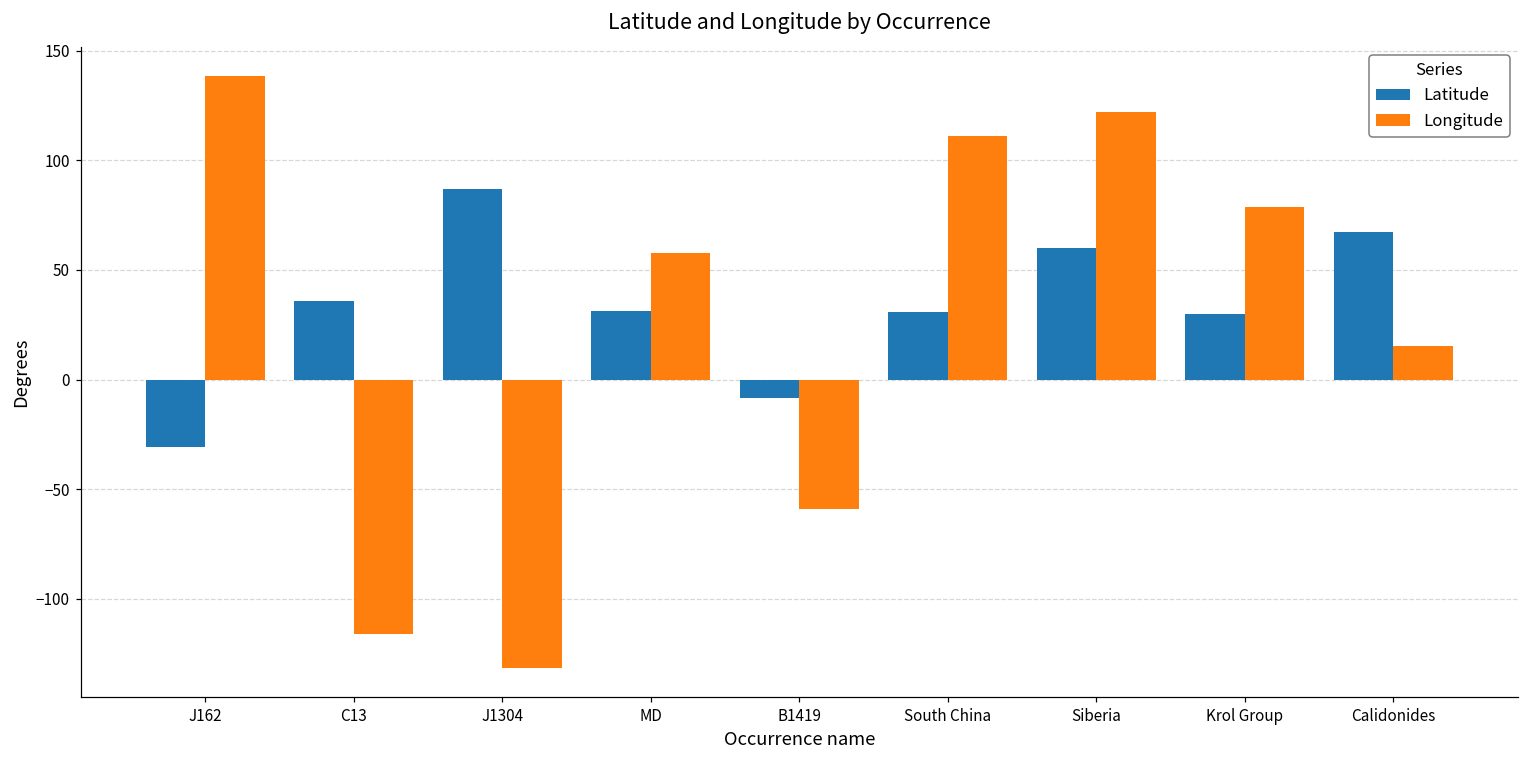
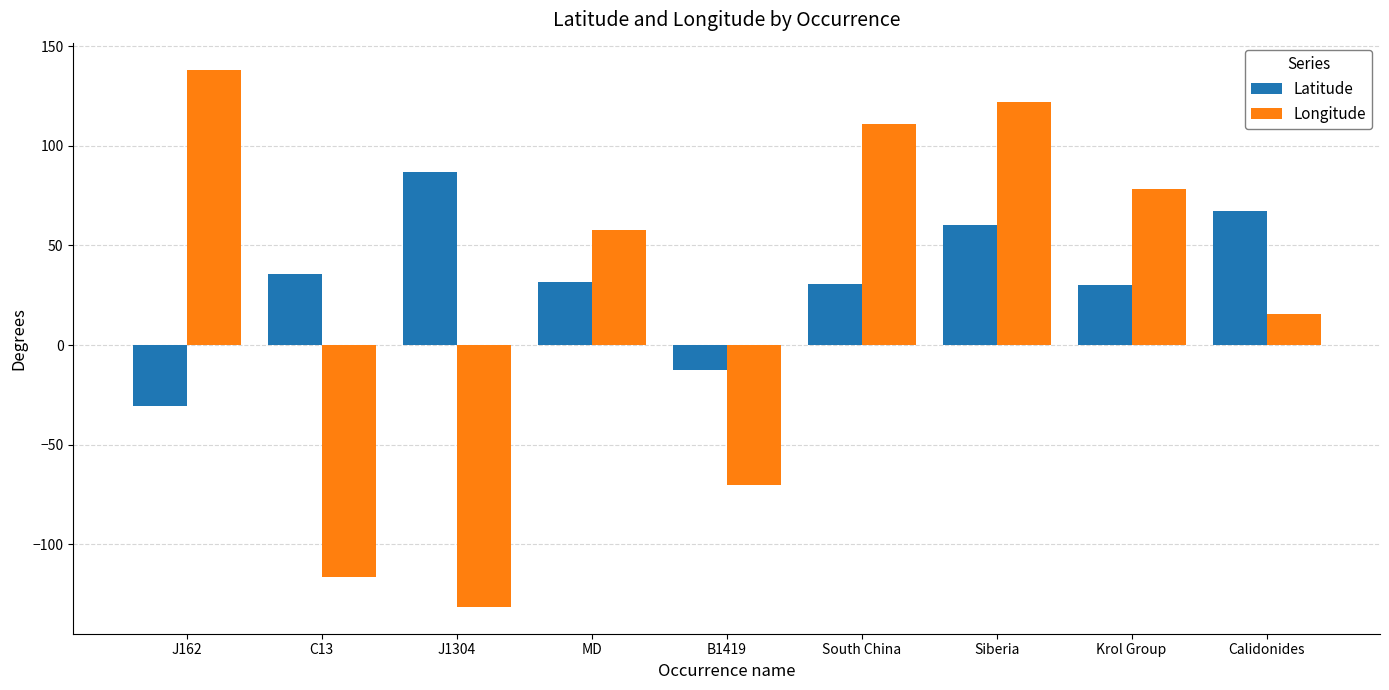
Latitude, B1419: -8 -> -12
Longitude, B1419: -59 -> -70
